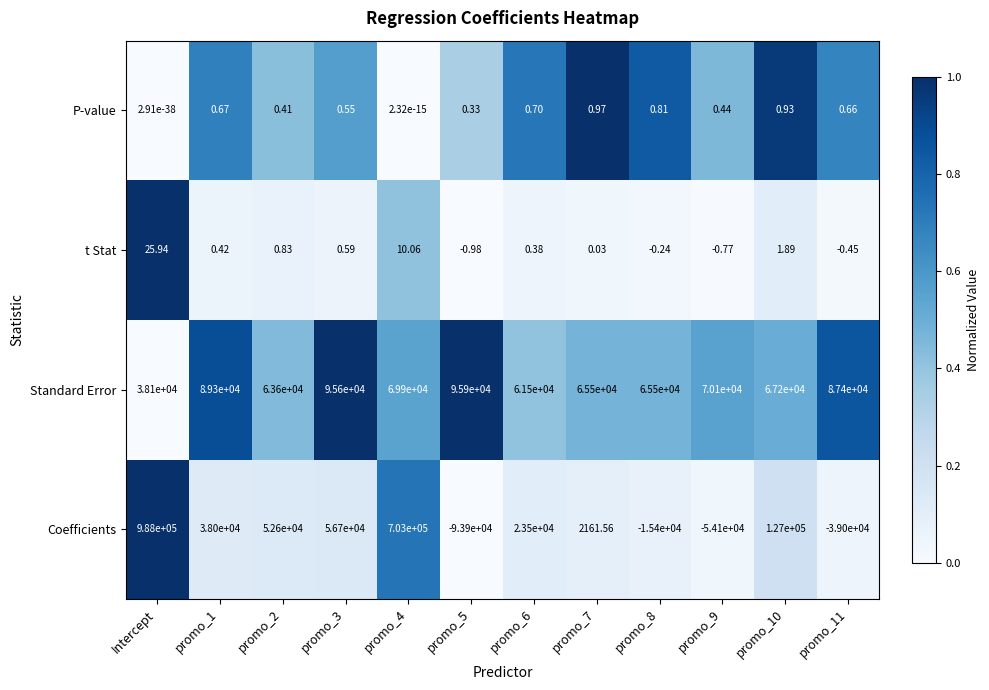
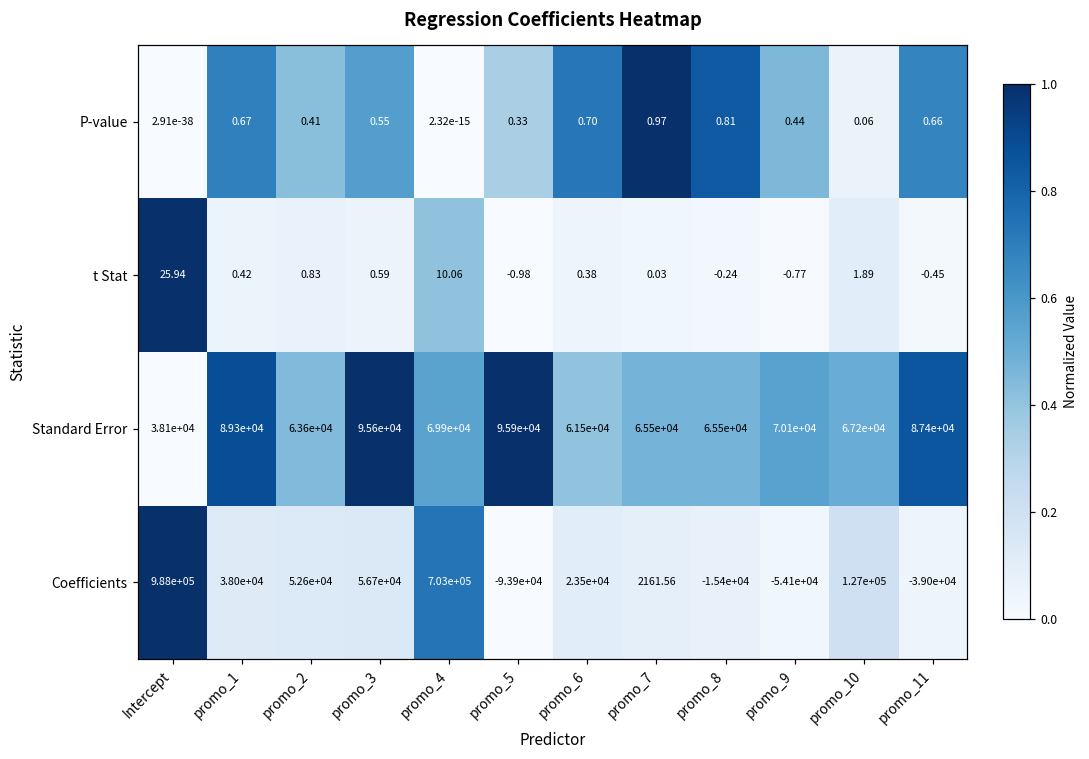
P-value, promo_10: 0.93 -> 0.06
